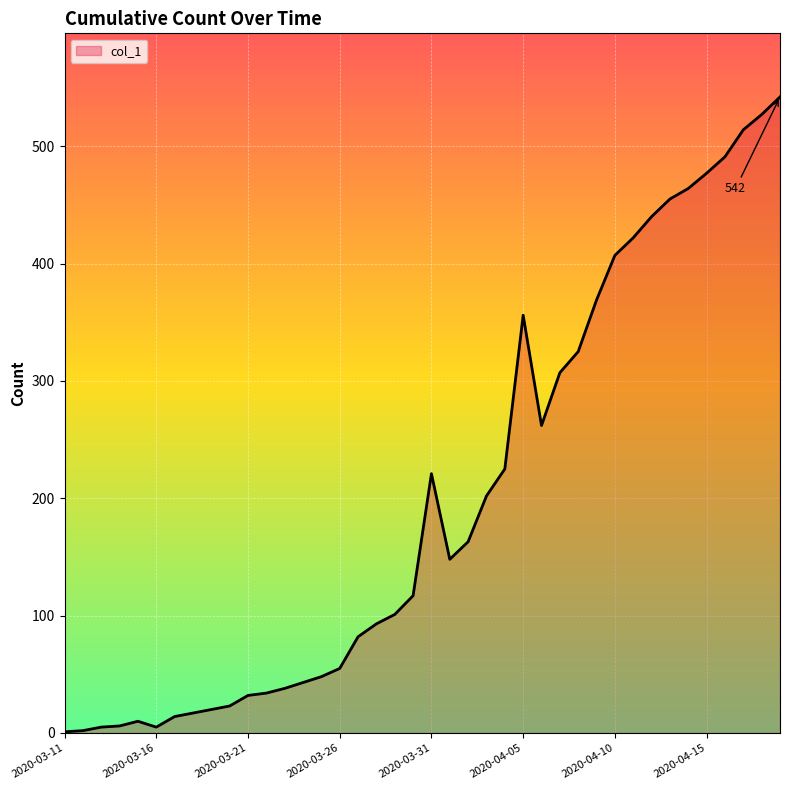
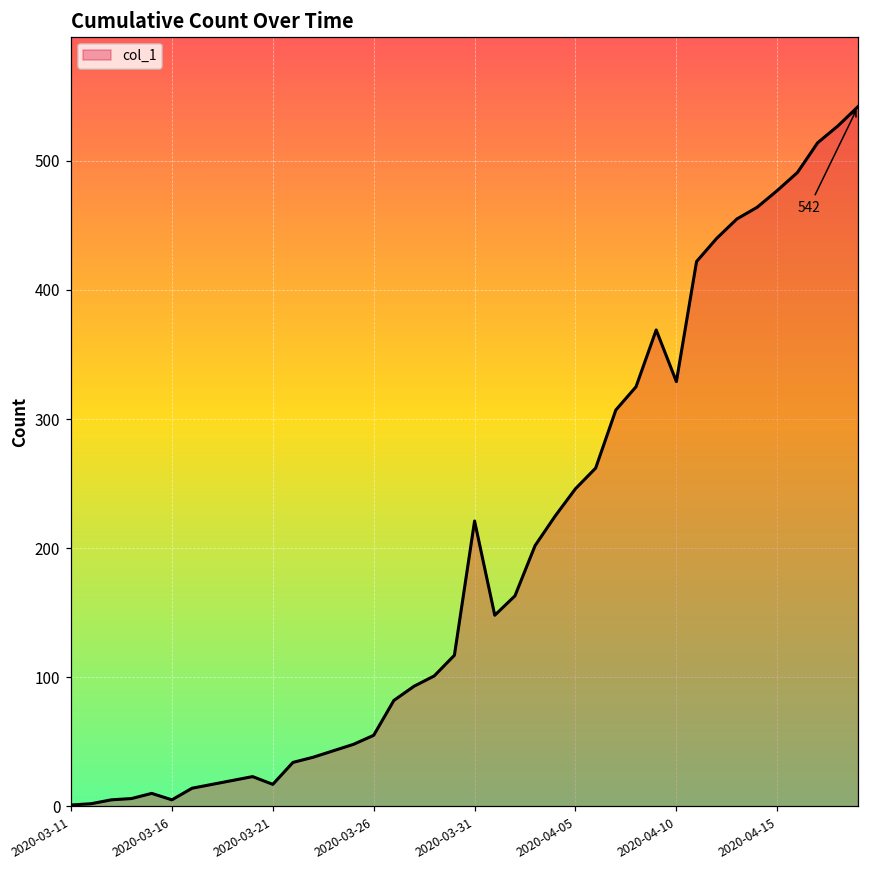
2020-03-21: 32 -> 17
2020-04-05: 356 -> 246
2020-04-10: 407 -> 329
